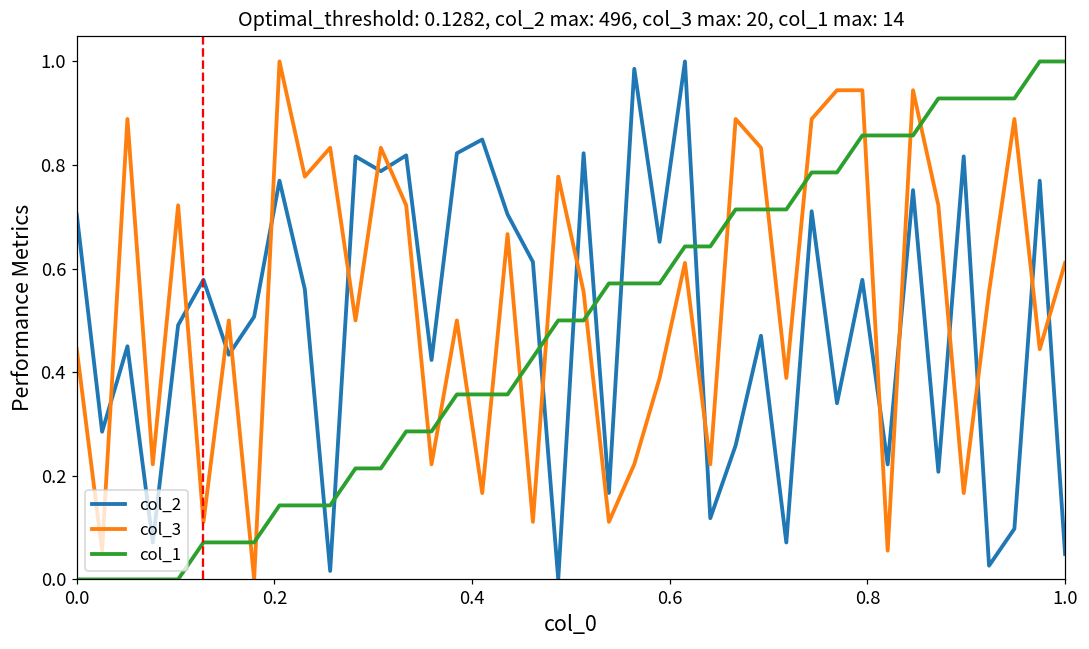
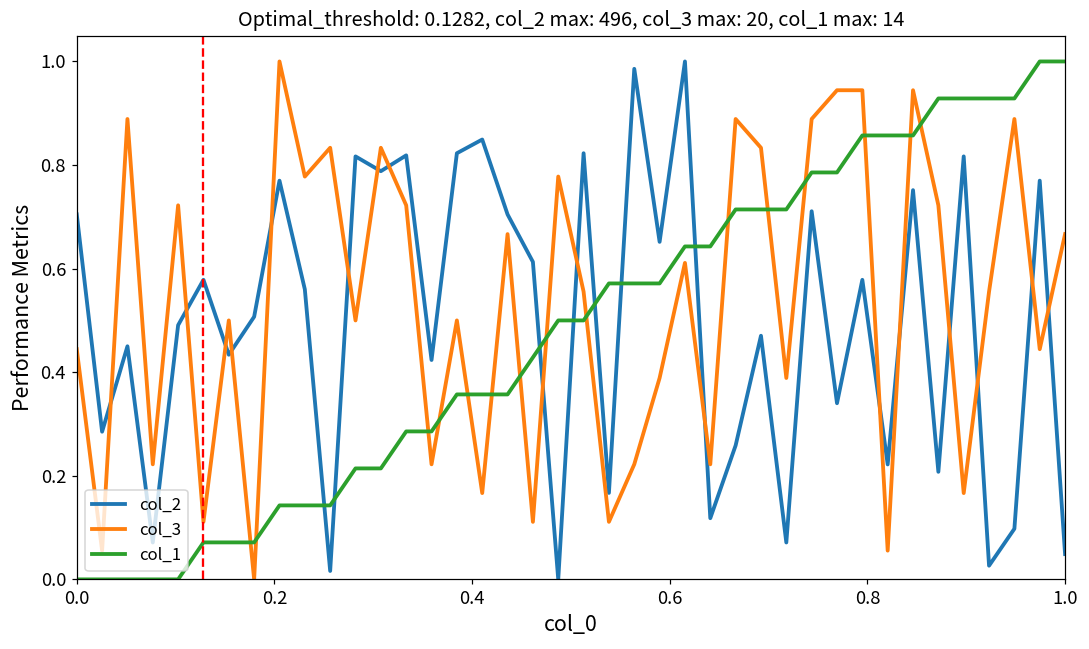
col_3, 1.0: 0.61 -> 0.67
